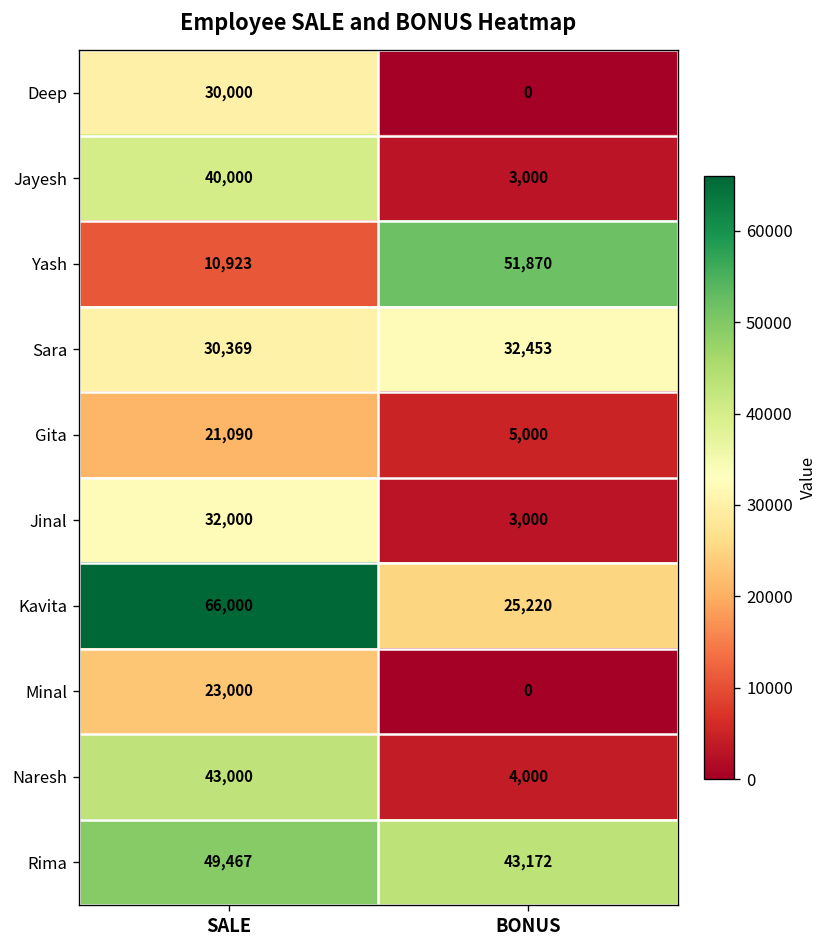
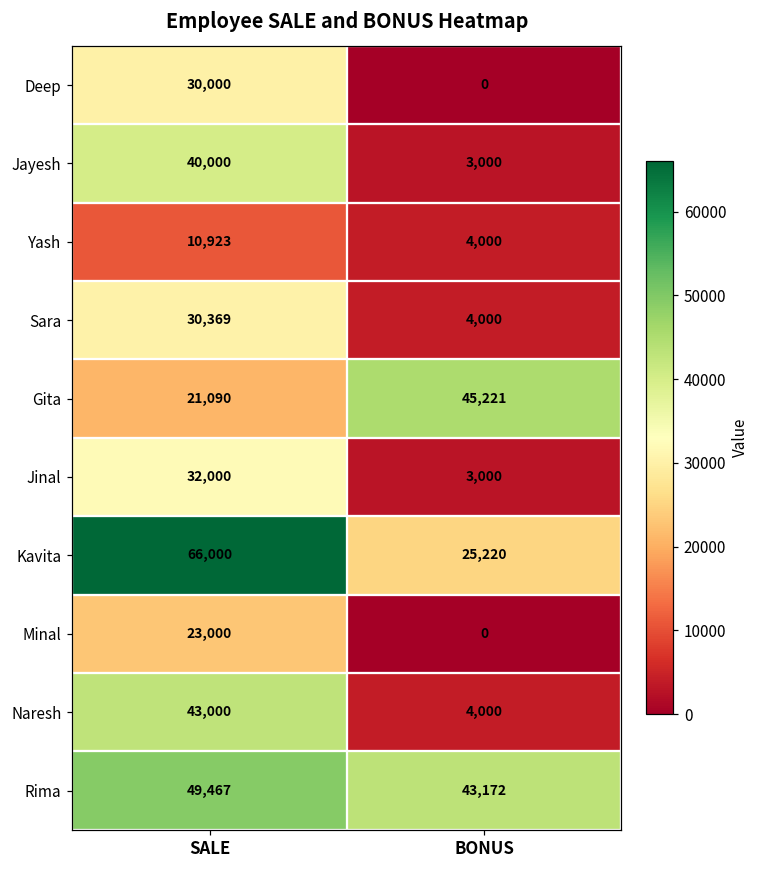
Yash, BONUS: 51,870 -> 4,000
Sara, BONUS: 32,453 -> 4,000
Gita, BONUS: 5,000 -> 45,221
